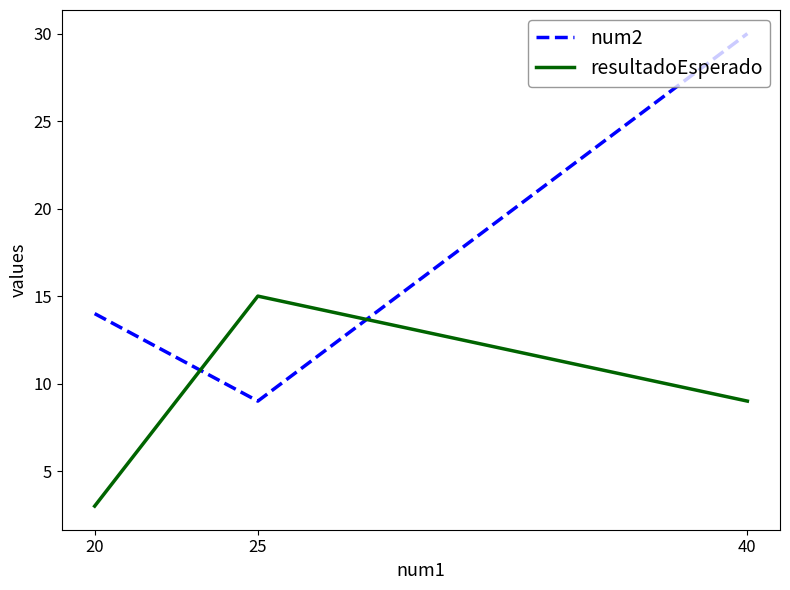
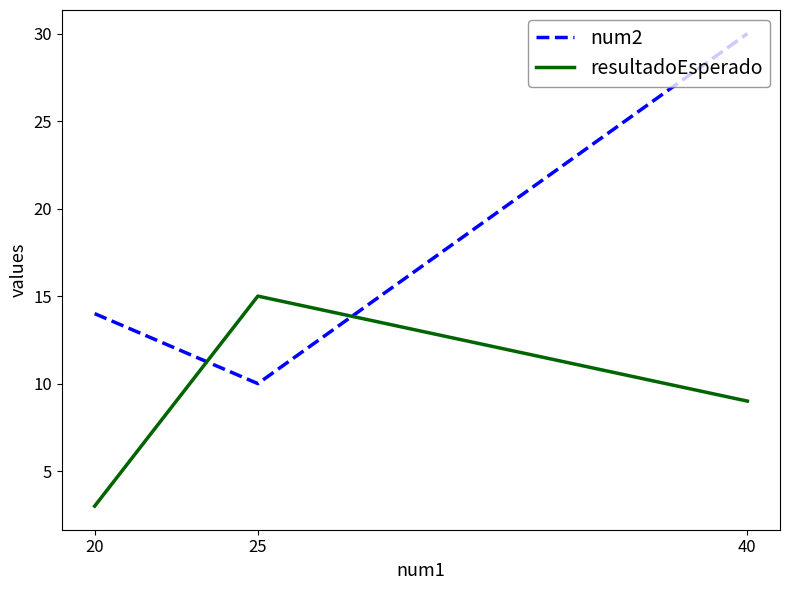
num2, 25: 9 -> 10
